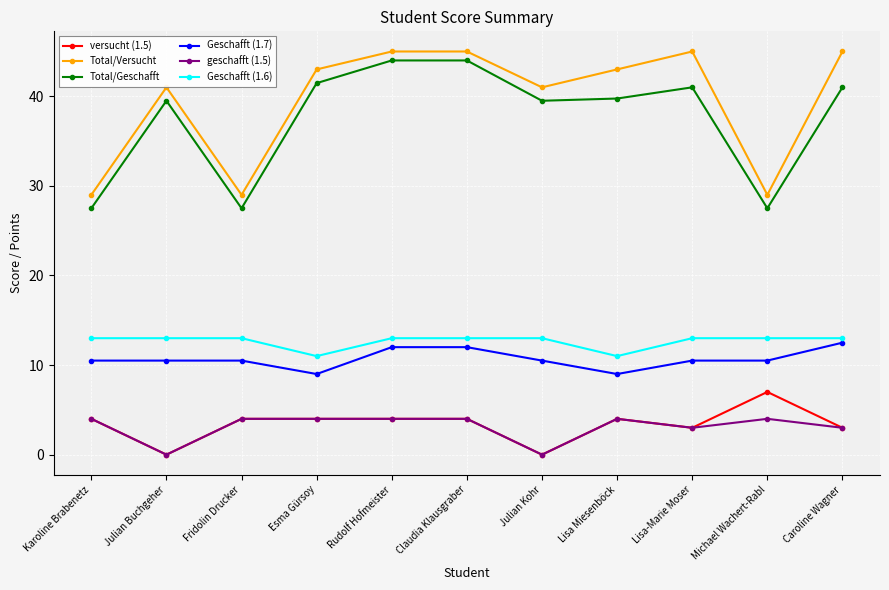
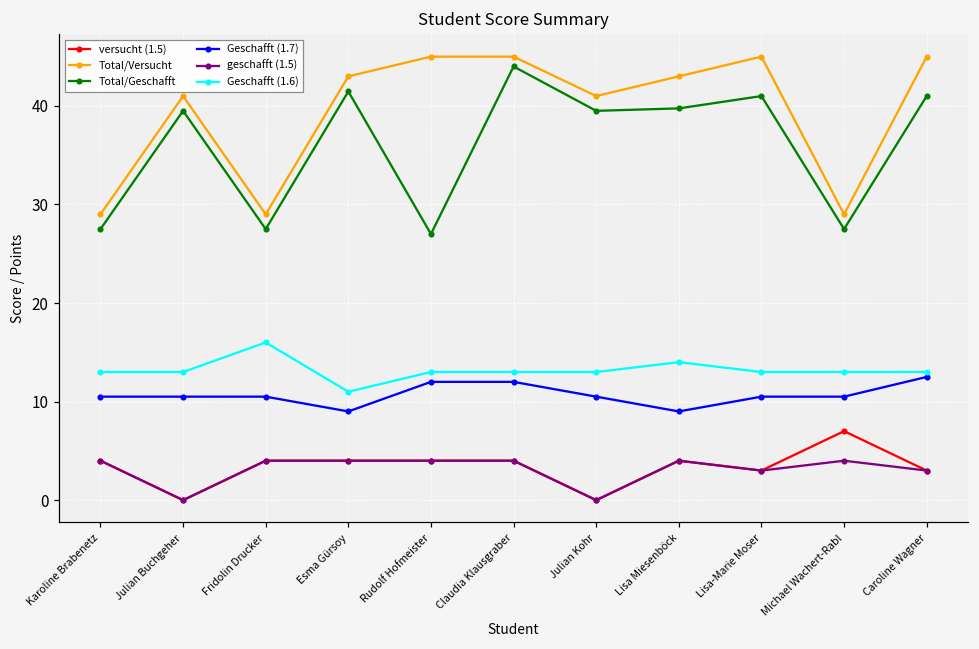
Geschafft (1.6), Fridolin Drucker: 13 -> 16
Total/Geschafft, Rudolf Hofmeister: 44 -> 27
Geschafft (1.6), Lisa Miesenböck: 11 -> 14
